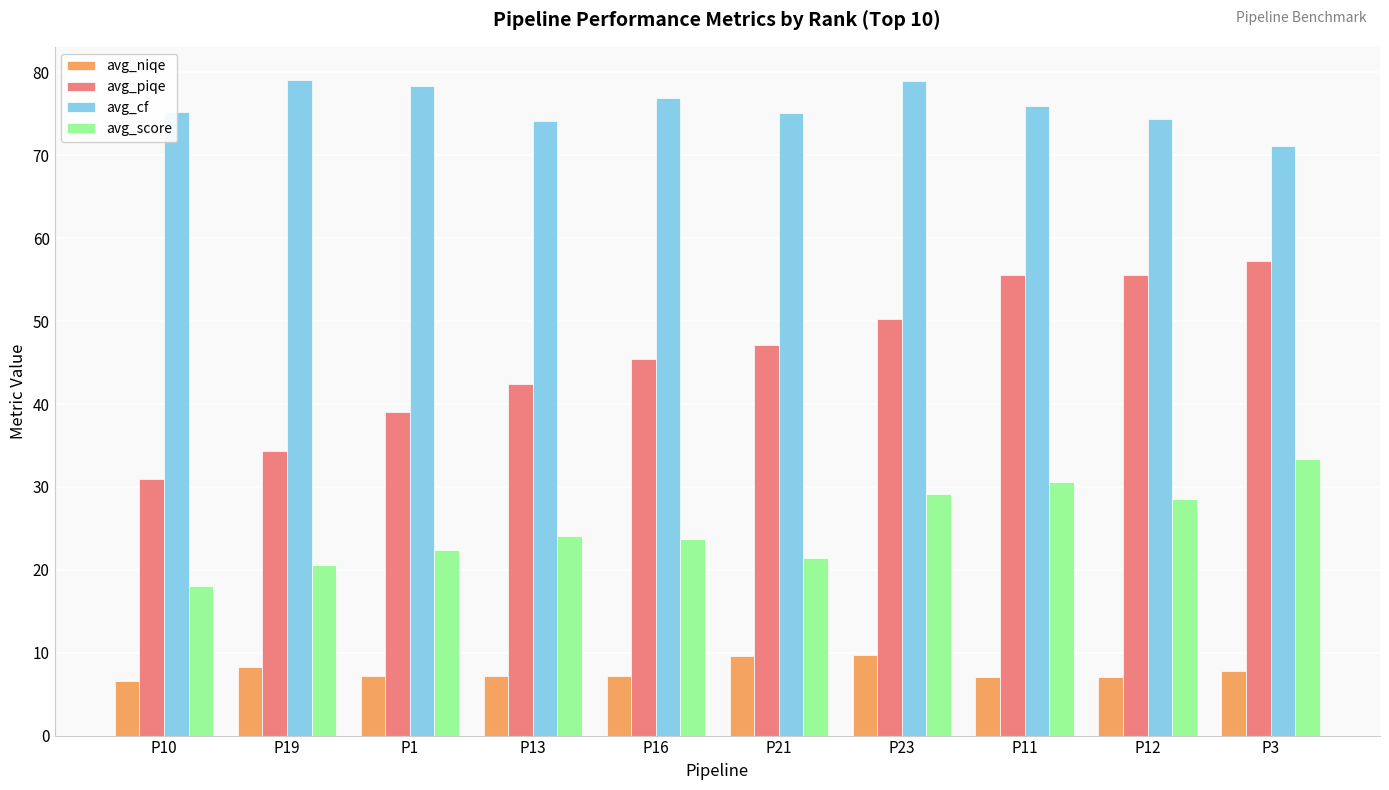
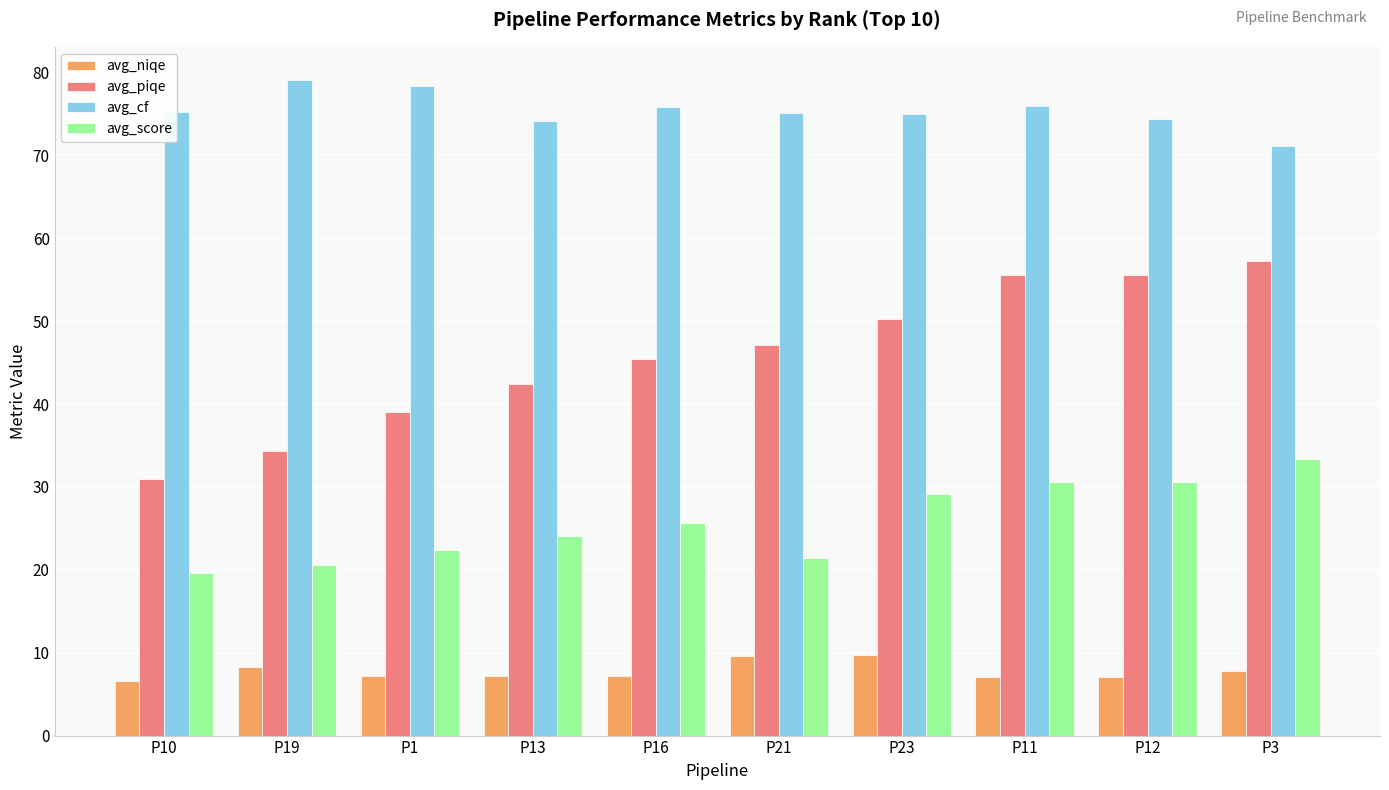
avg_score, P10: 18 -> 20
avg_cf, P16: 77 -> 76
avg_score, P16: 24 -> 26
avg_cf, P23: 79 -> 75
avg_score, P12: 28 -> 31
